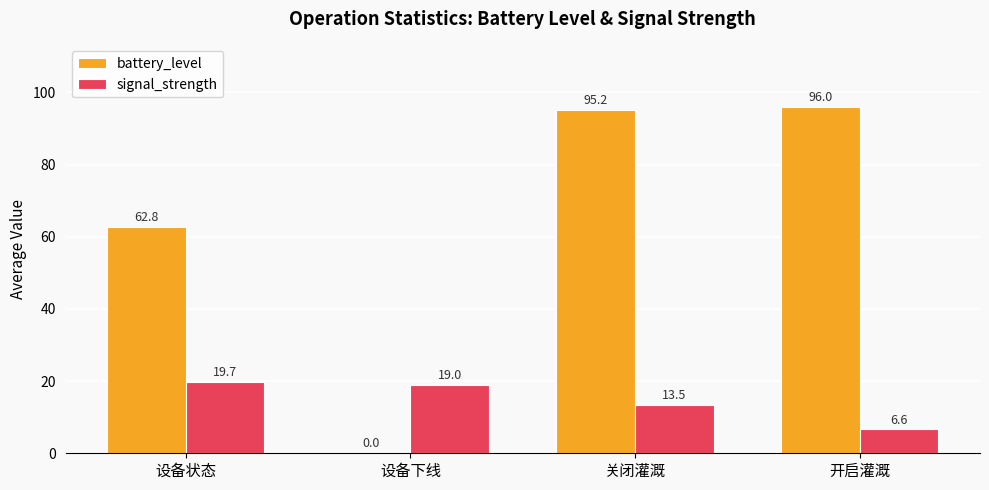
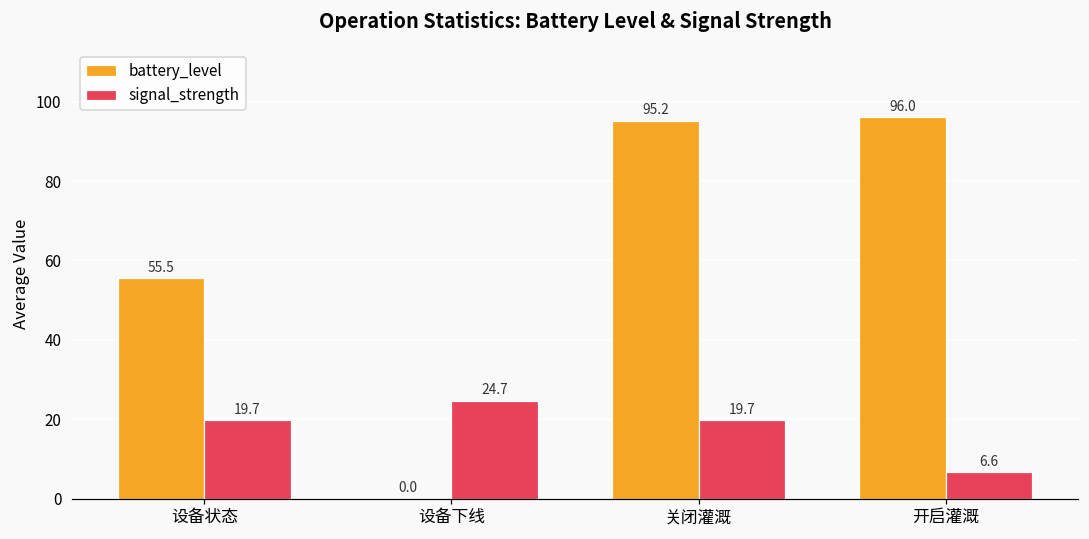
battery_level, 设备状态: 62.8 -> 55.5
signal_strength, 设备下线: 19.0 -> 24.7
signal_strength, 关闭灌溉: 13.5 -> 19.7
